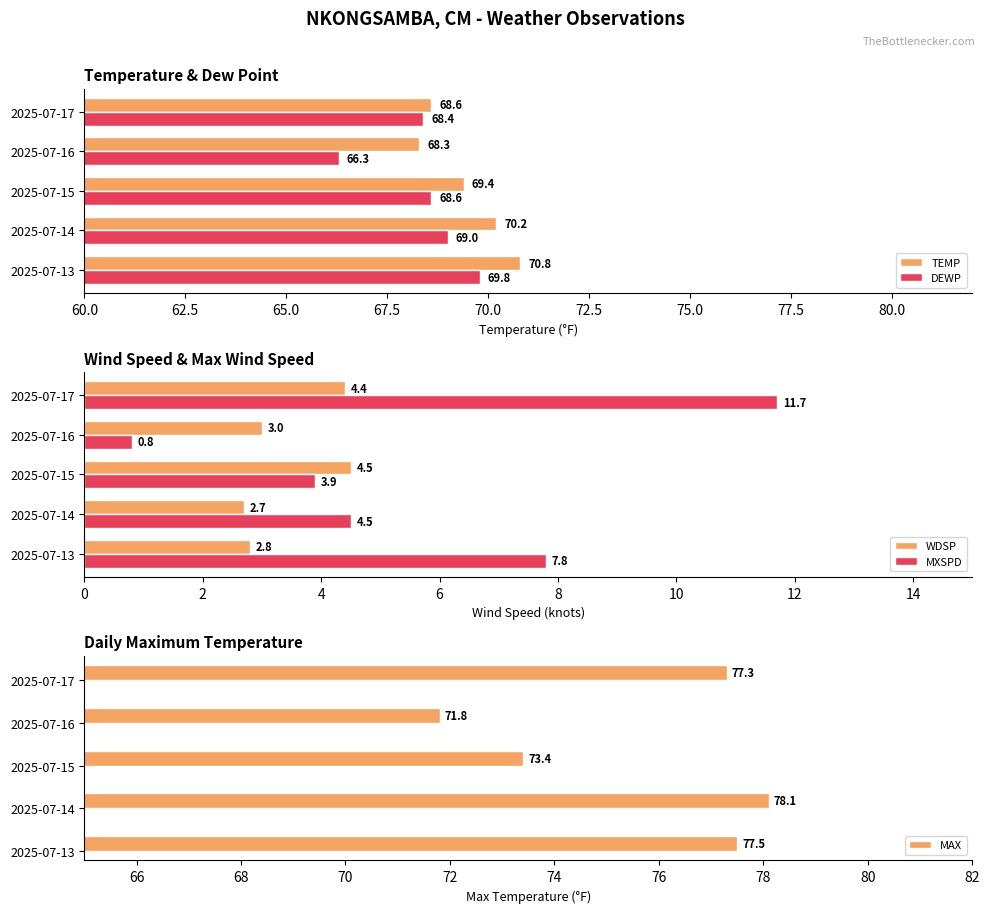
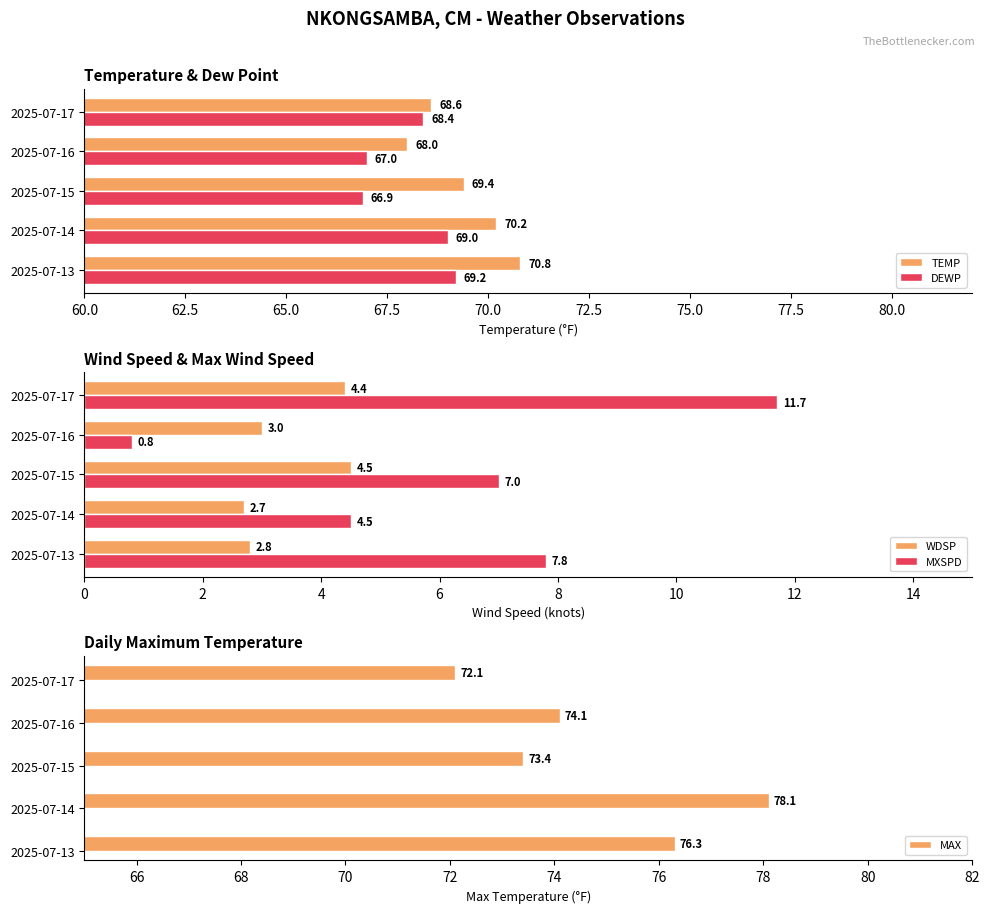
Temperature & Dew Point, TEMP, 2025-07-16: 68.3 -> 68.0
Temperature & Dew Point, DEWP, 2025-07-16: 66.3 -> 67.0
Temperature & Dew Point, DEWP, 2025-07-15: 68.6 -> 66.9
Temperature & Dew Point, DEWP, 2025-07-13: 69.8 -> 69.2
Wind Speed & Max Wind Speed, MXSPD, 2025-07-15: 3.9 -> 7.0
Daily Maximum Temperature, 2025-07-17: 77.3 -> 72.1
Daily Maximum Temperature, 2025-07-16: 71.8 -> 74.1
Daily Maximum Temperature, 2025-07-13: 77.5 -> 76.3
